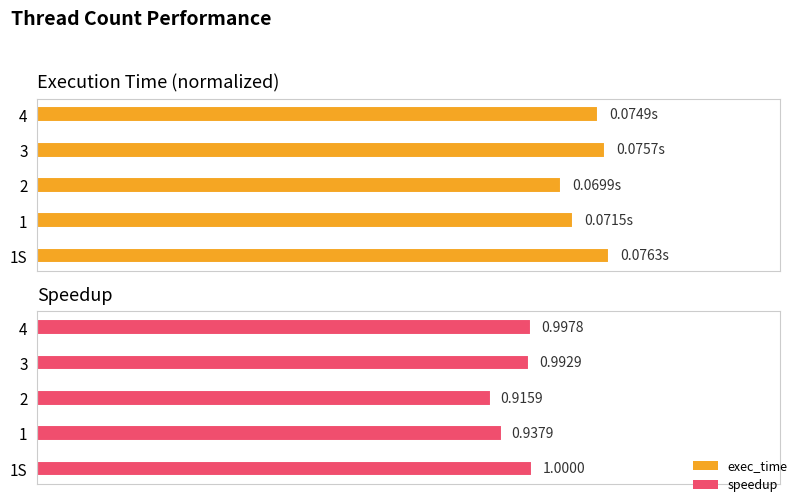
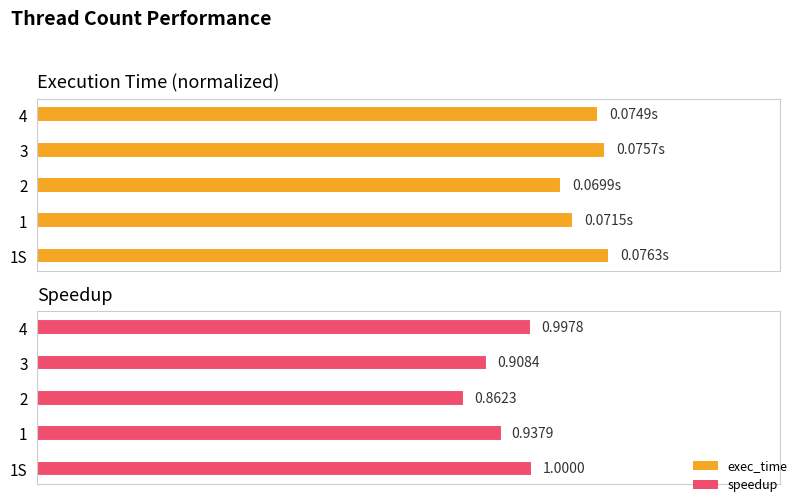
Speedup, 3: 0.9929 -> 0.9084
Speedup, 2: 0.9159 -> 0.8623
